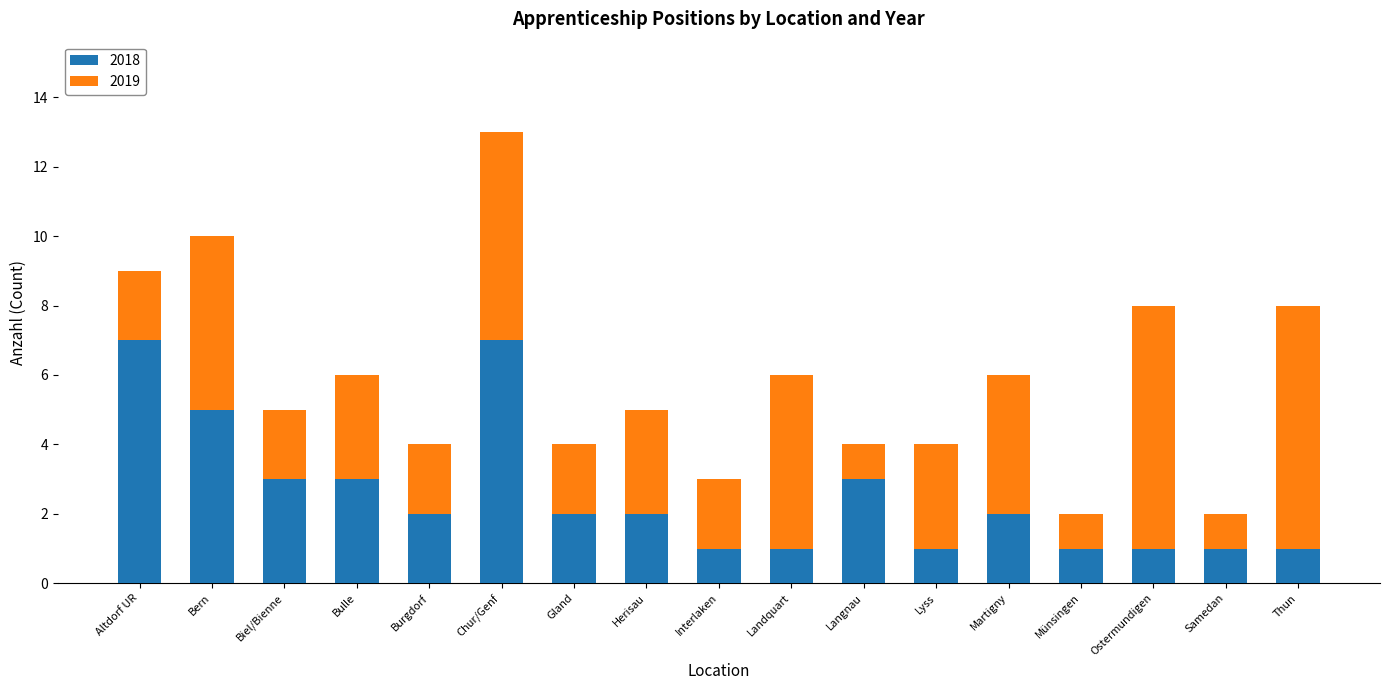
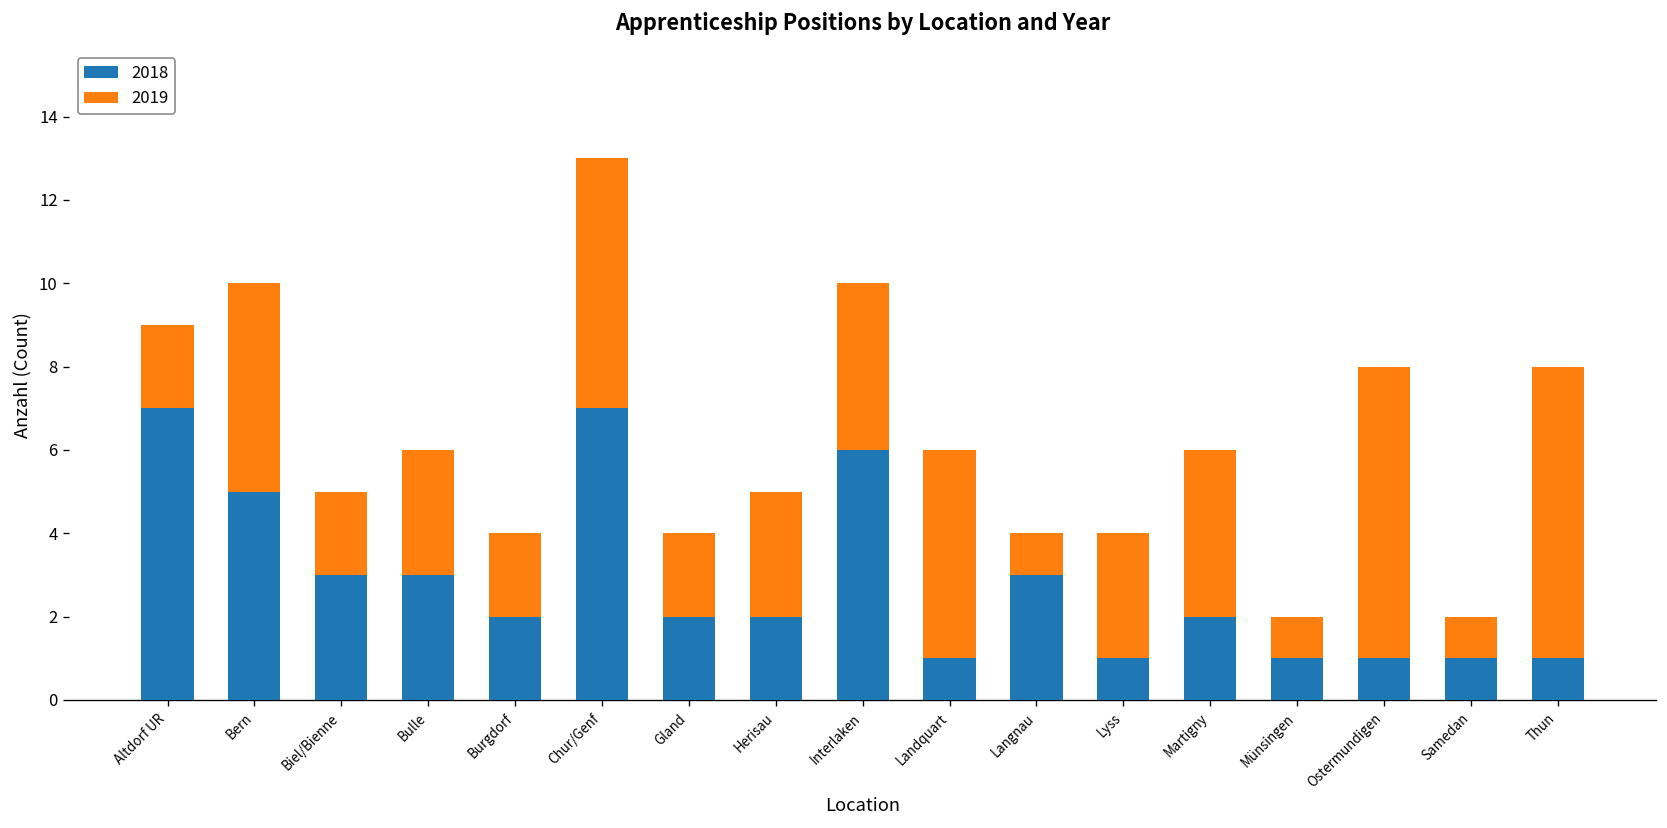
2018, Interlaken: 1 -> 6
2019, Interlaken: 2 -> 4
